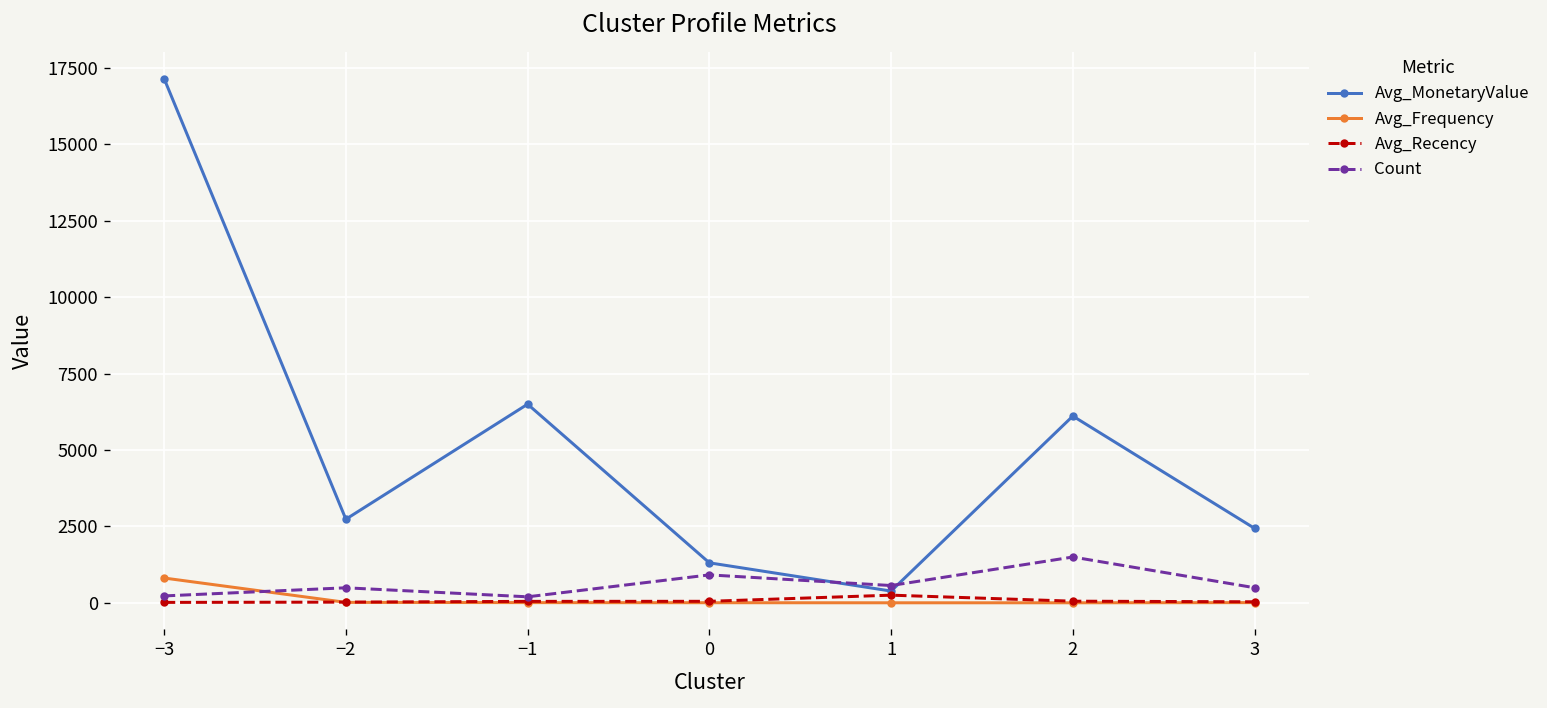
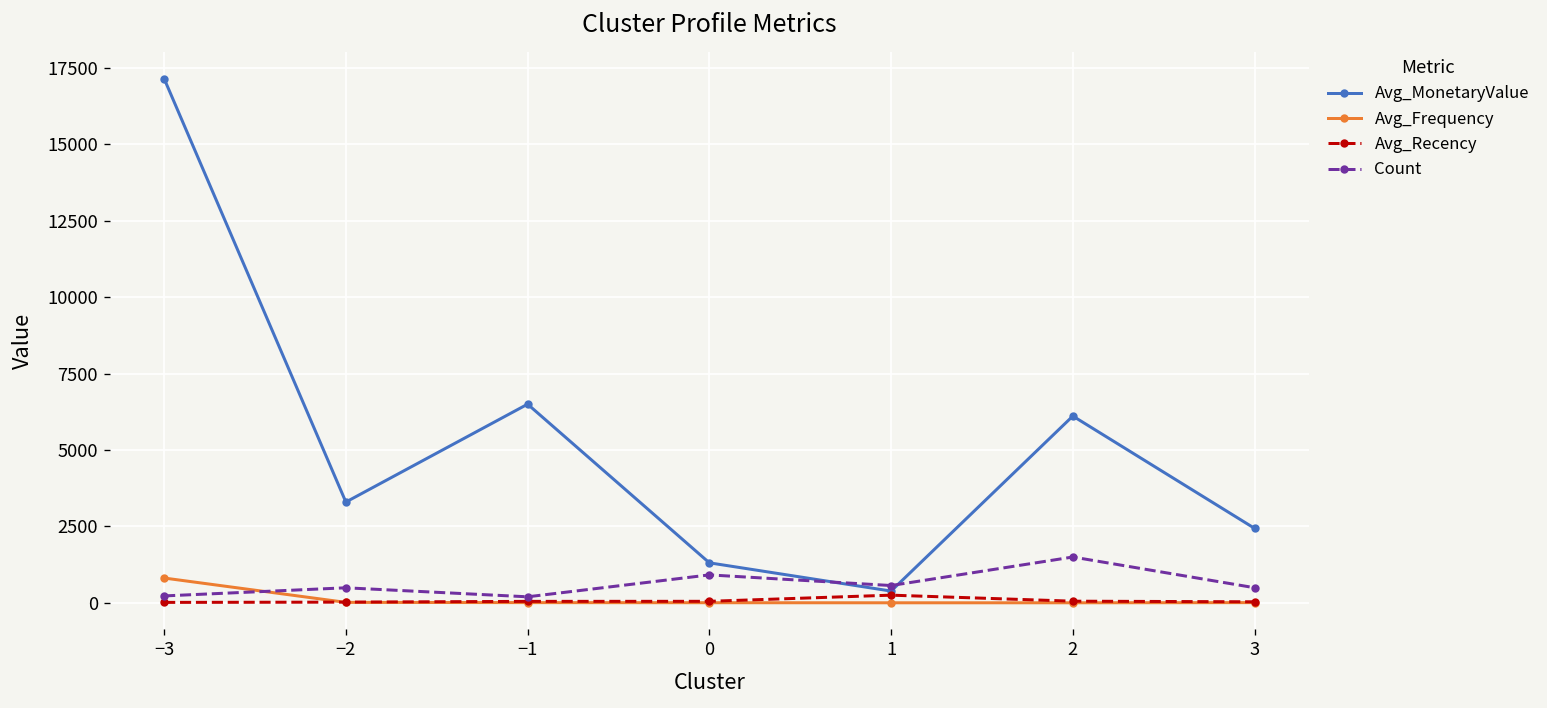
Avg_MonetaryValue, −2: 2700 -> 3300
